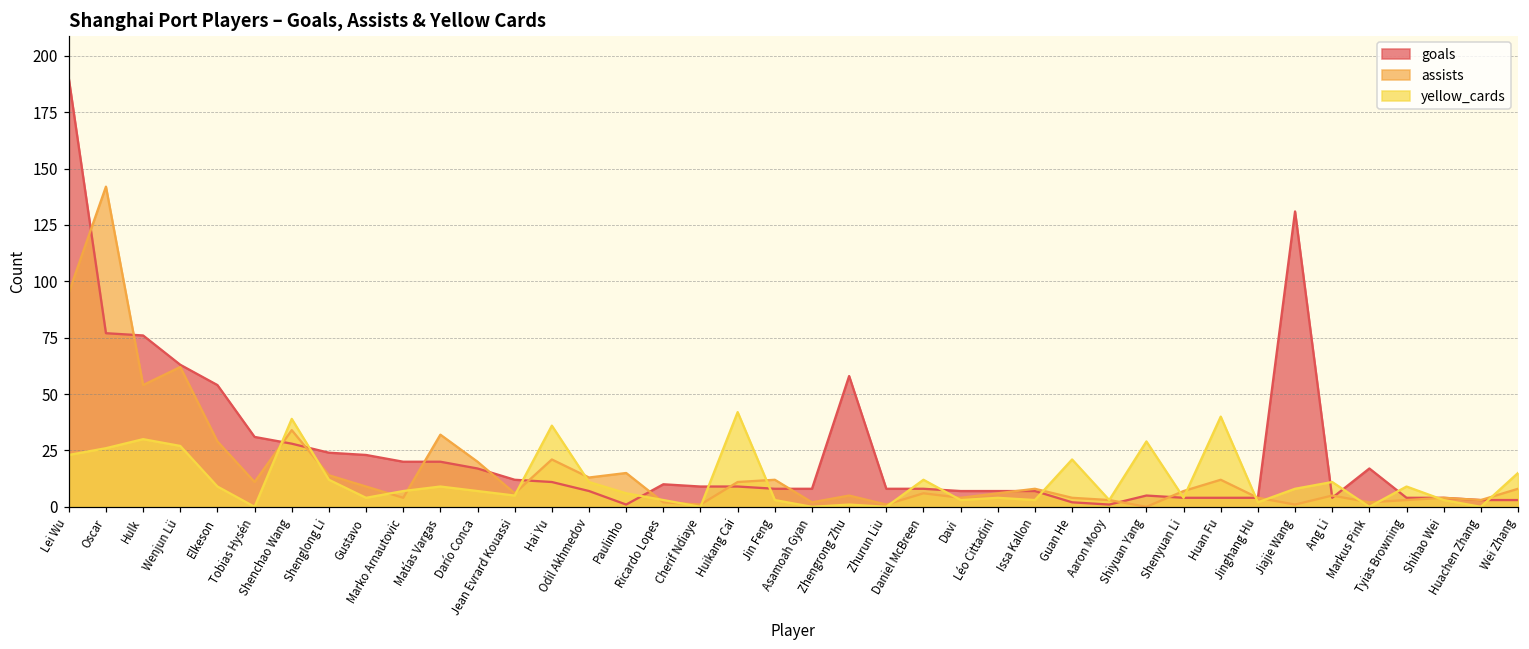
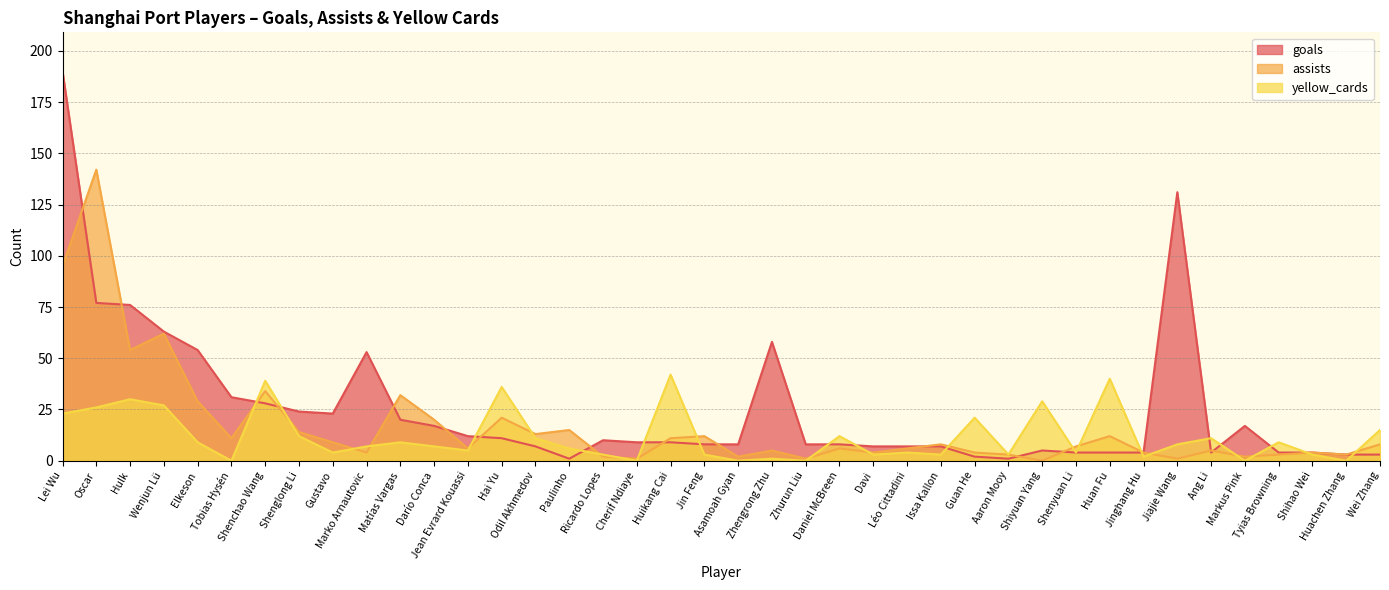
goals, Marko Arnautovic: 20 -> 53
